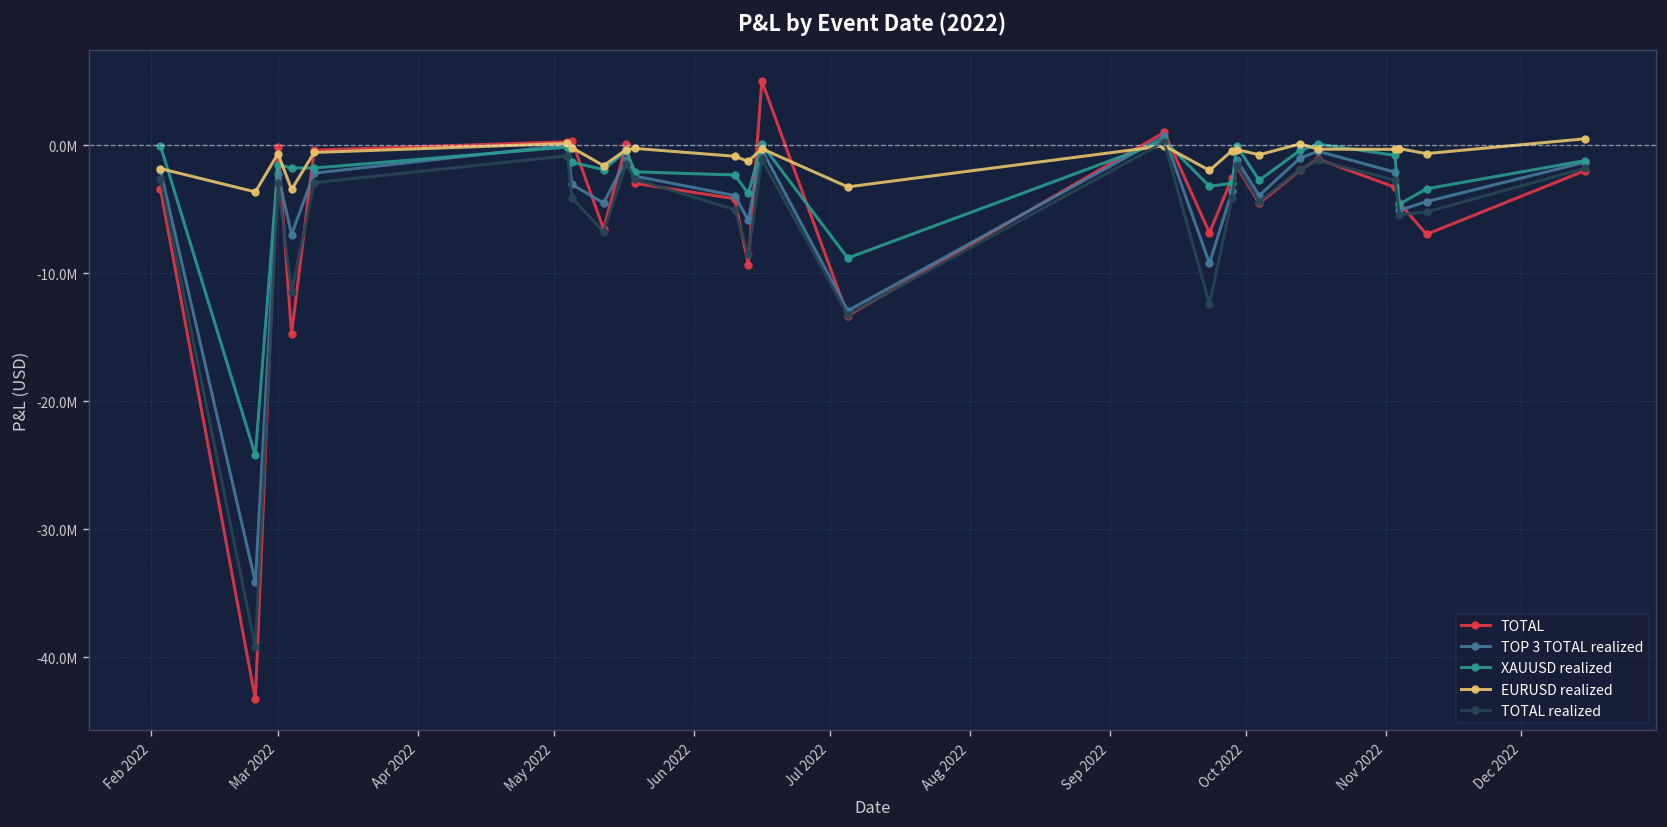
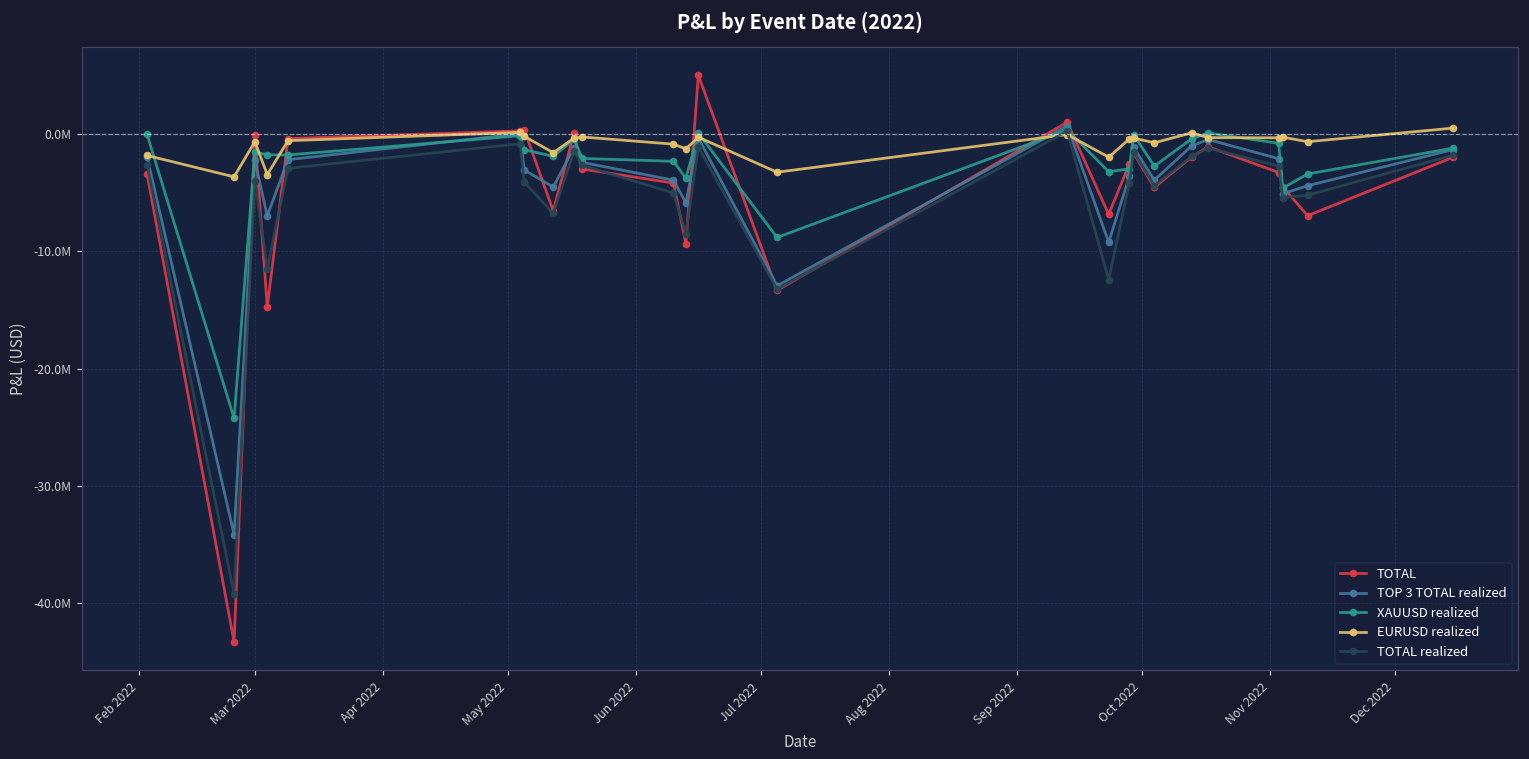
TOTAL realized, Mar 2022: -3000000 -> -4000000
